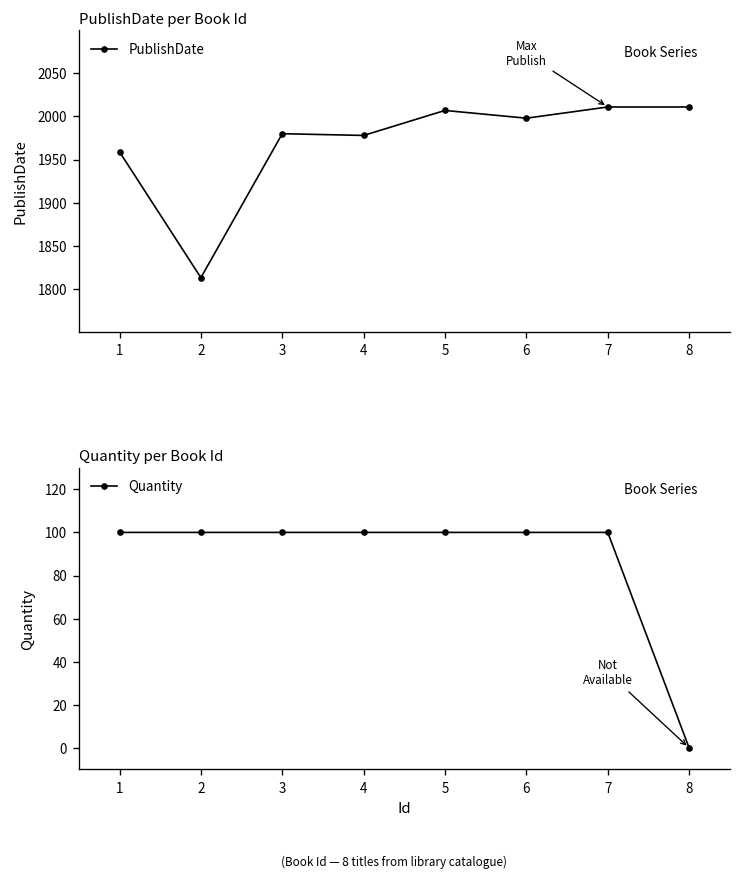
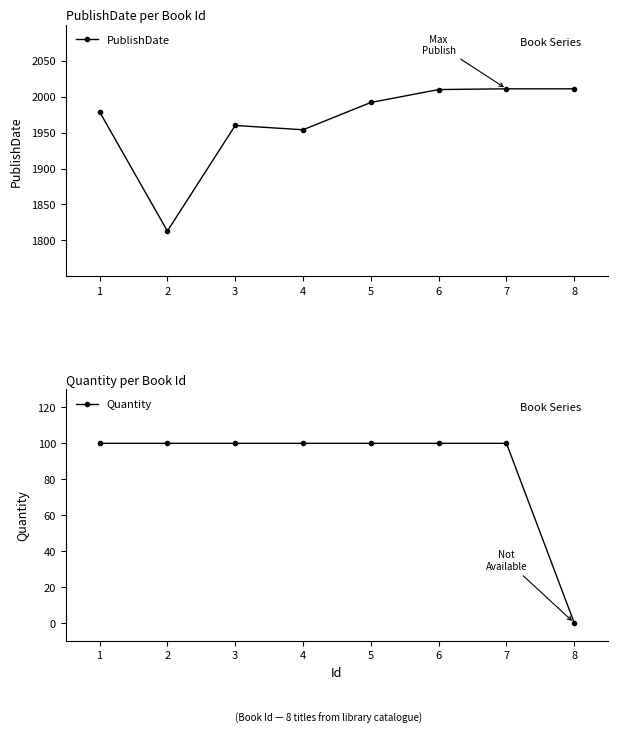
PublishDate per Book Id, 1: 1960 -> 1980
PublishDate per Book Id, 3: 1980 -> 1960
PublishDate per Book Id, 4: 1980 -> 1950
PublishDate per Book Id, 5: 2010 -> 1990
PublishDate per Book Id, 6: 2000 -> 2010
